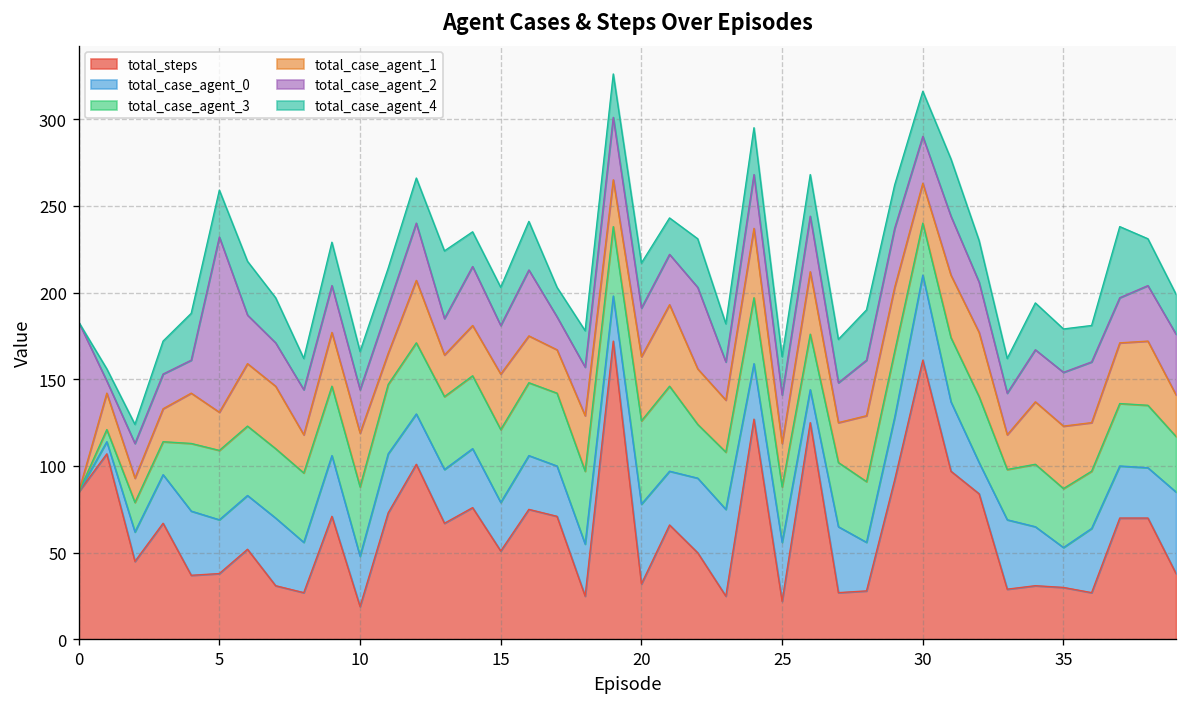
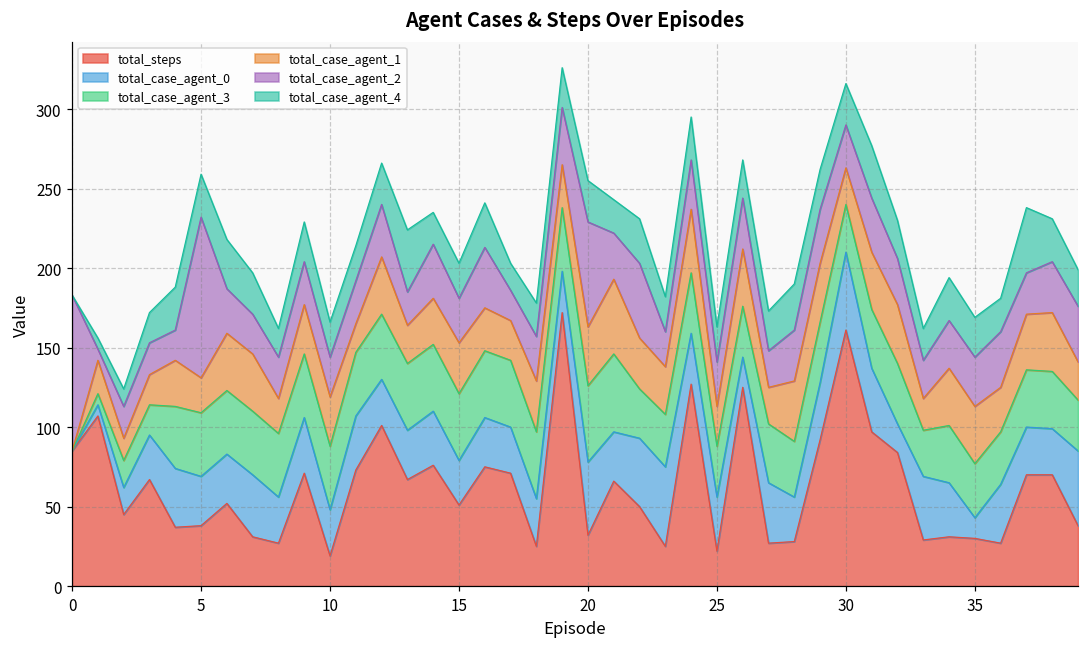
total_case_agent_2, 20: 28 -> 66
total_case_agent_0, 35: 23 -> 13
